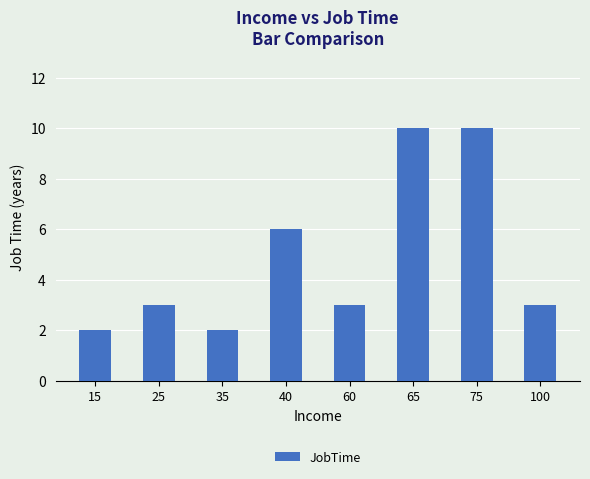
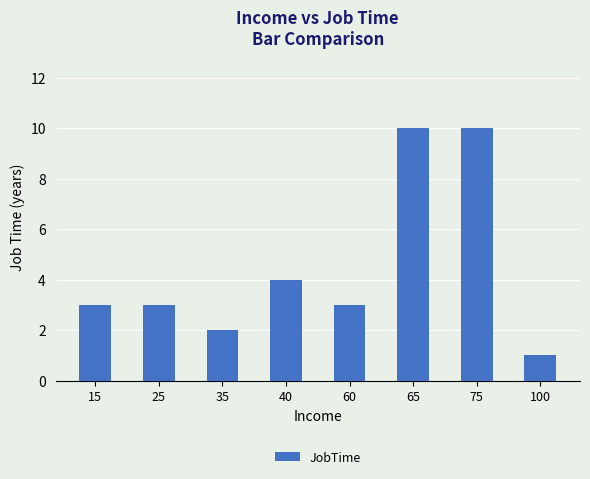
15: 2 -> 3
40: 6 -> 4
100: 3 -> 1
